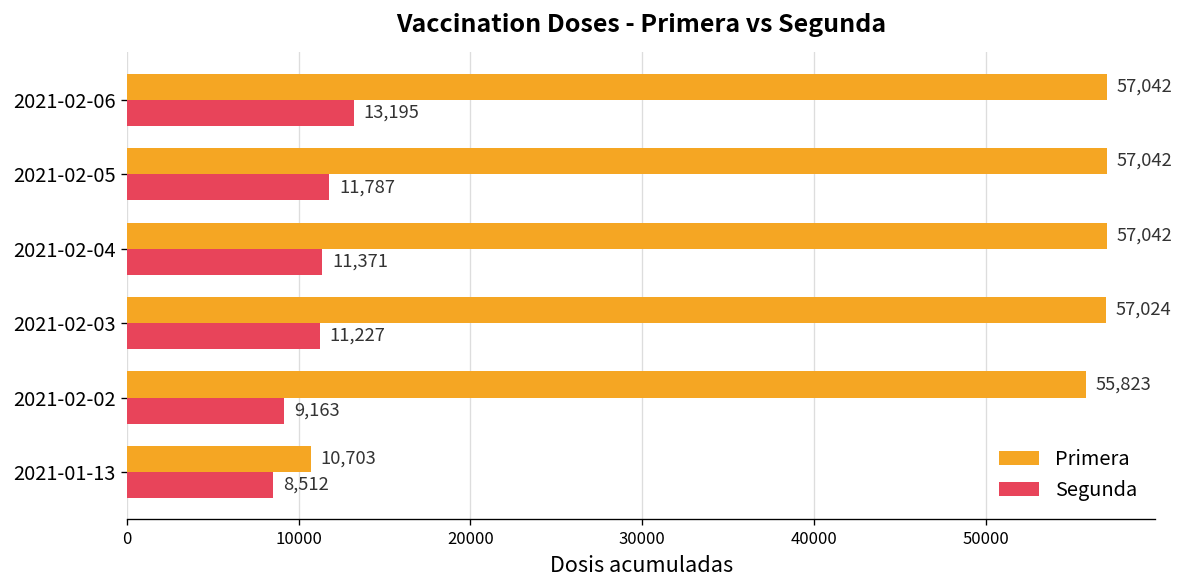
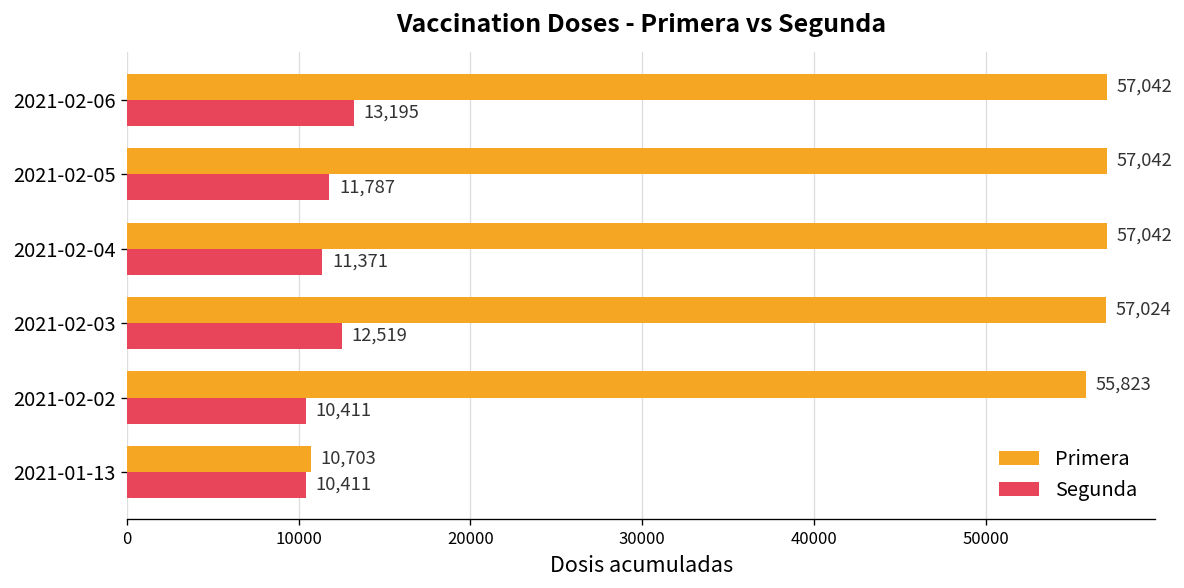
Segunda, 2021-02-03: 11,227 -> 12,519
Segunda, 2021-02-02: 9,163 -> 10,411
Segunda, 2021-01-13: 8,512 -> 10,411
